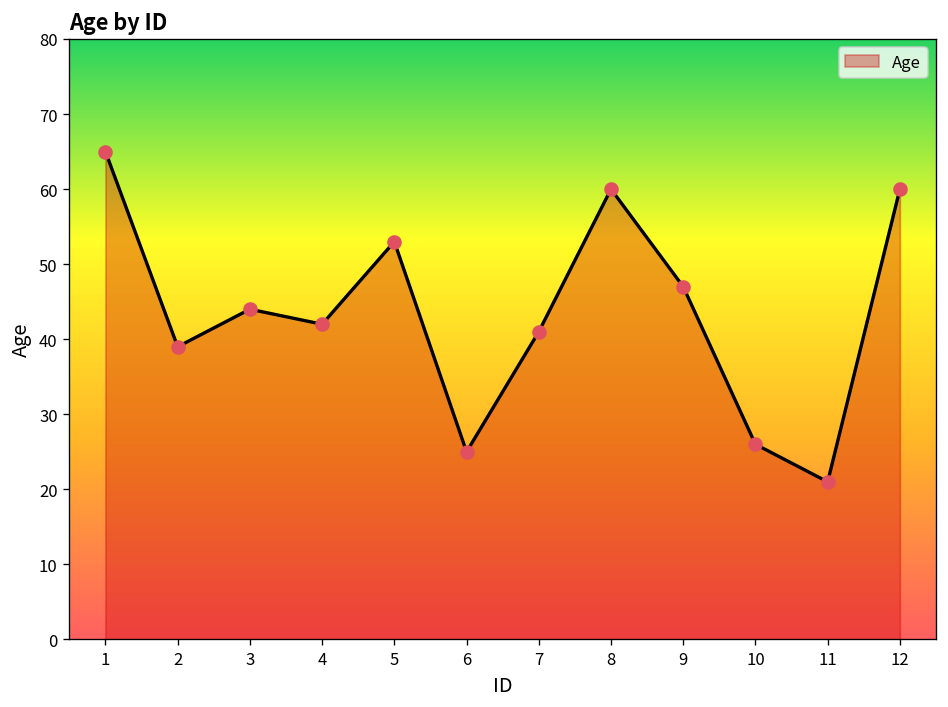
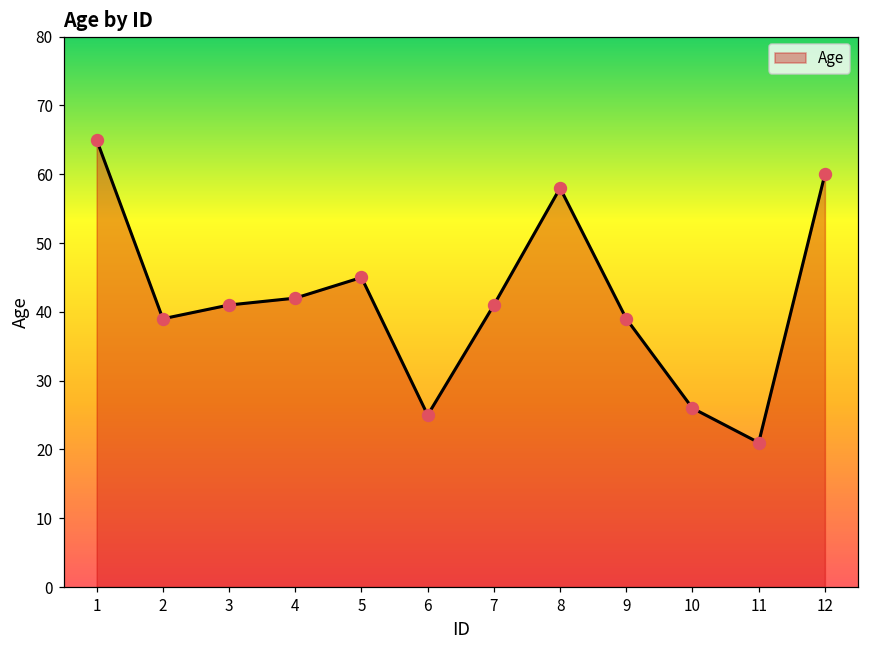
3: 44 -> 41
5: 53 -> 45
8: 60 -> 58
9: 47 -> 39
